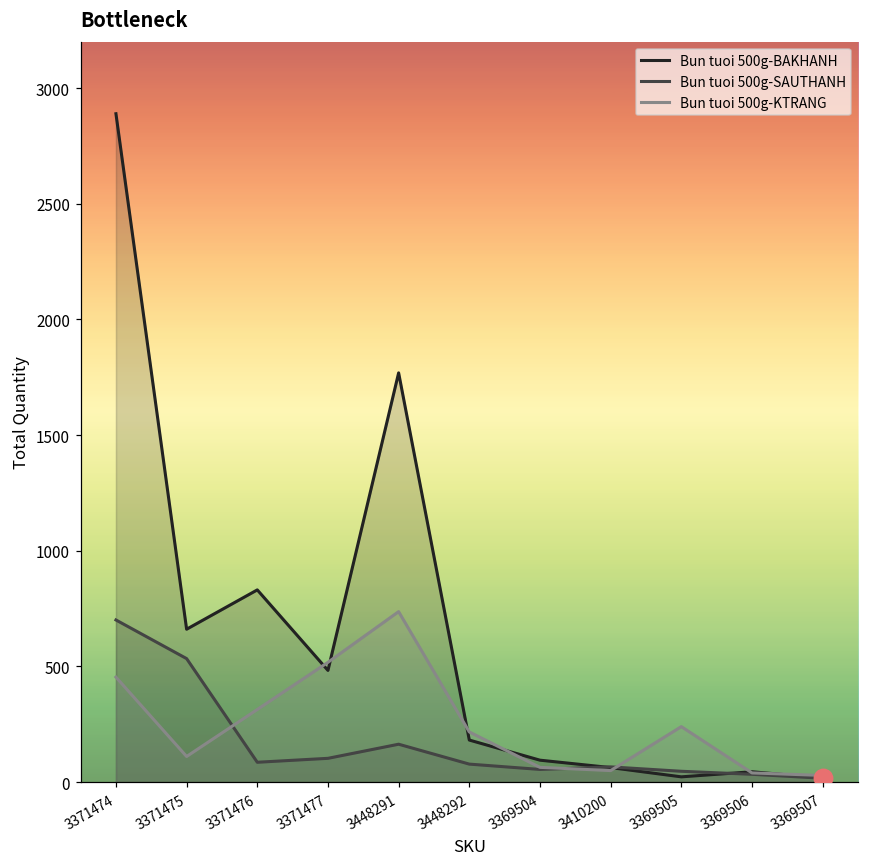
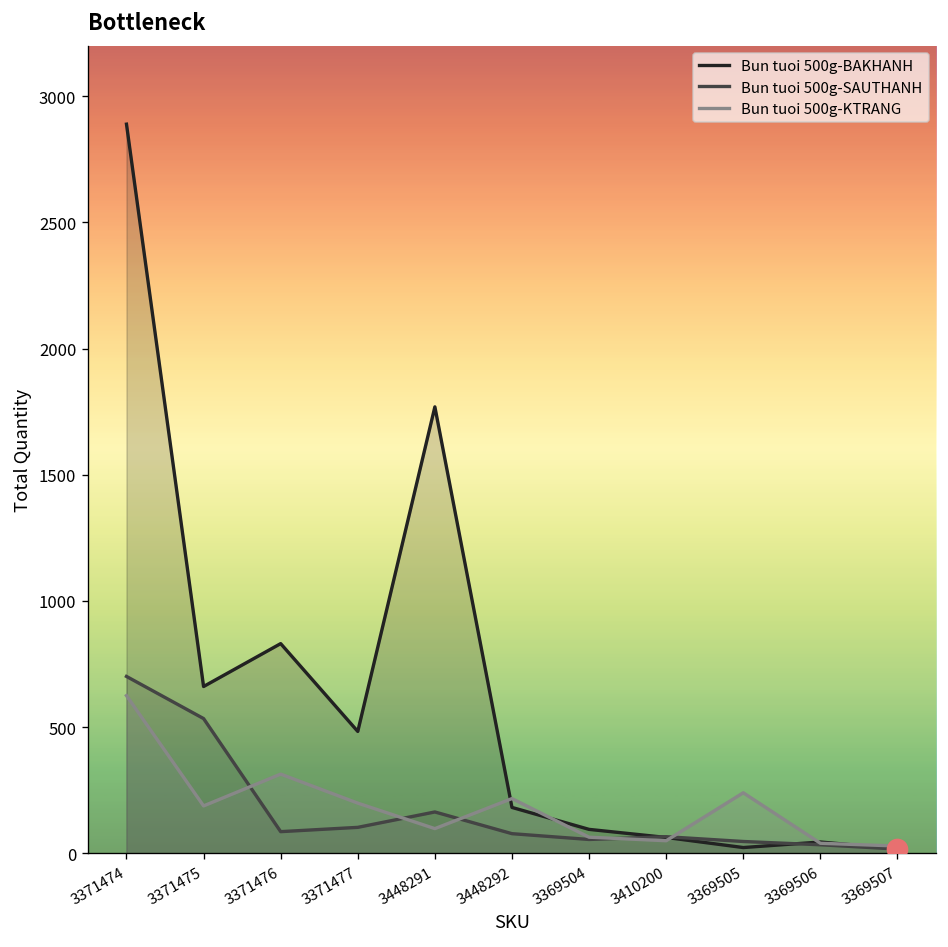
Bun tuoi 500g-KTRANG, 3371474: 450 -> 630
Bun tuoi 500g-KTRANG, 3371475: 110 -> 190
Bun tuoi 500g-KTRANG, 3371477: 520 -> 200
Bun tuoi 500g-KTRANG, 3448291: 740 -> 100
